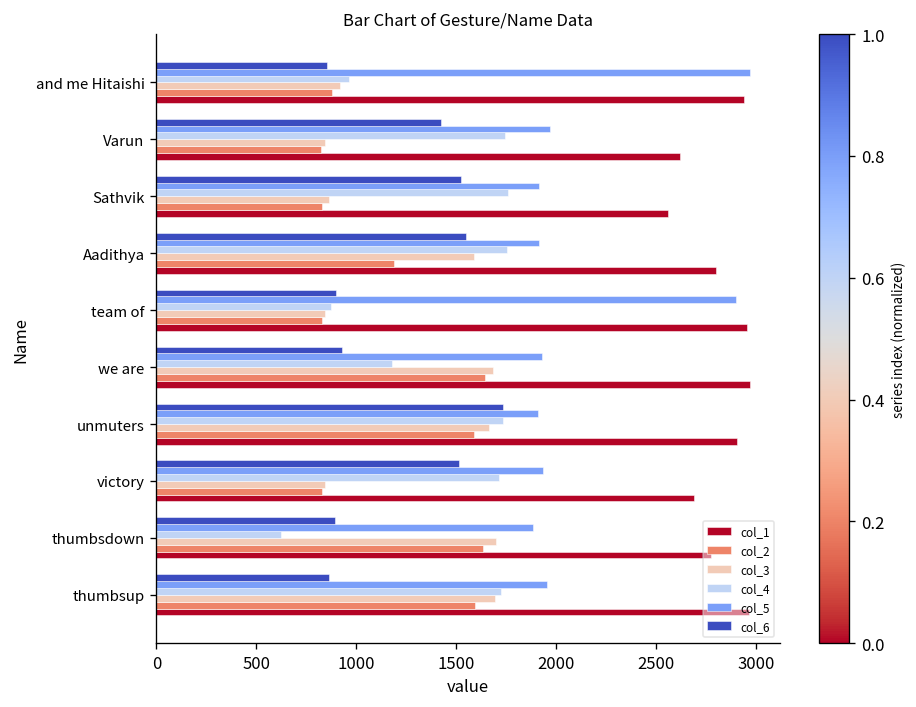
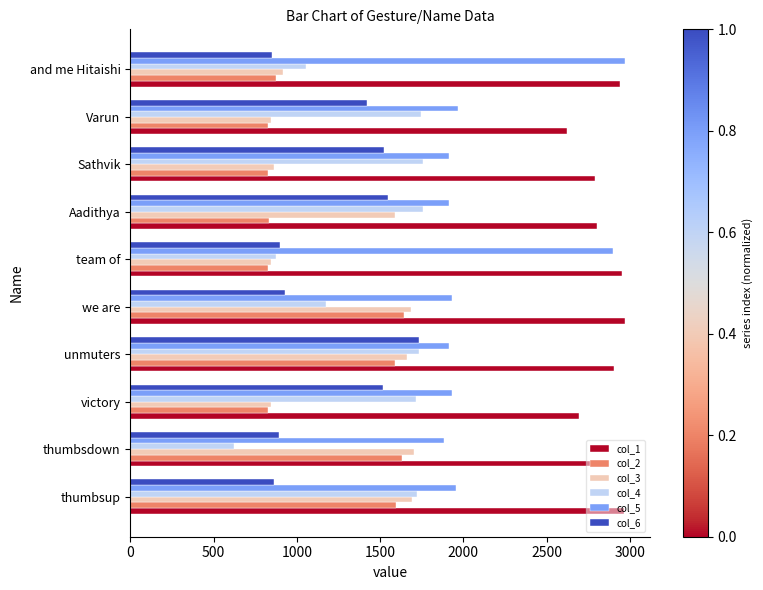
col_4, and me Hitaishi: 970 -> 1060
col_1, Sathvik: 2560 -> 2790
col_2, Aadithya: 1190 -> 830
